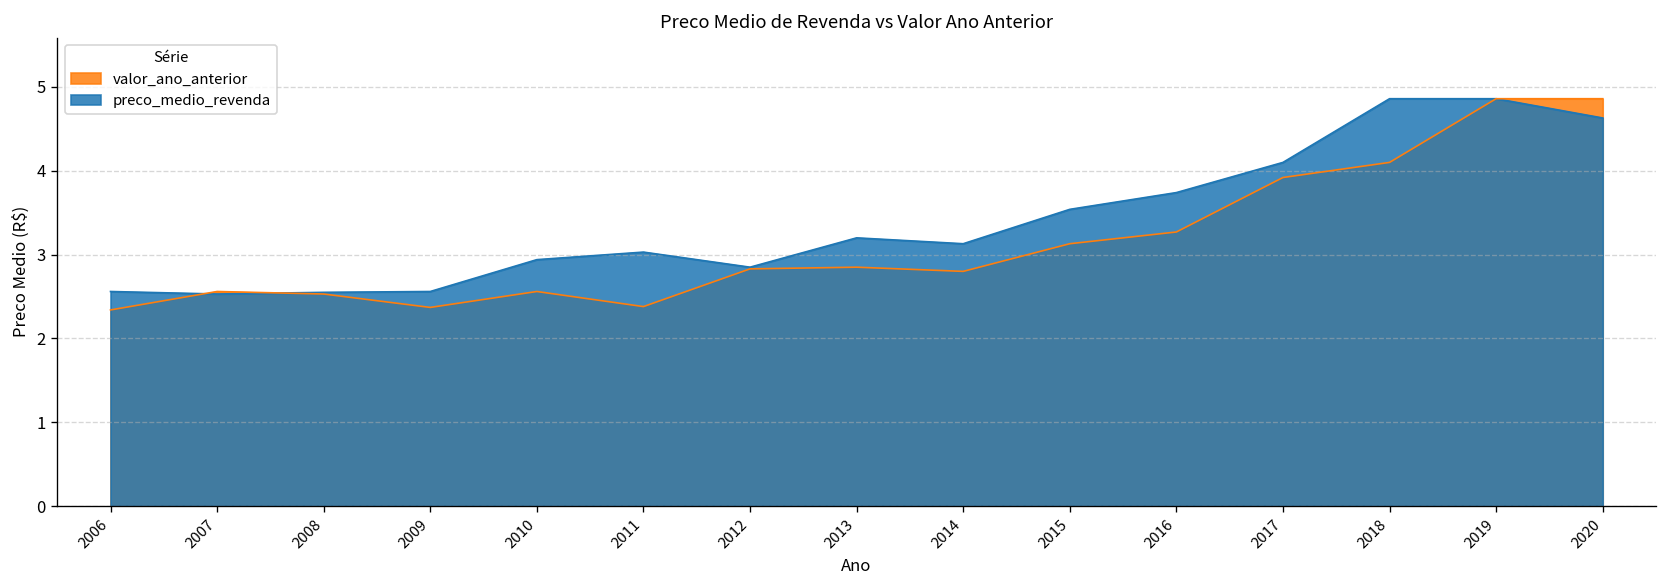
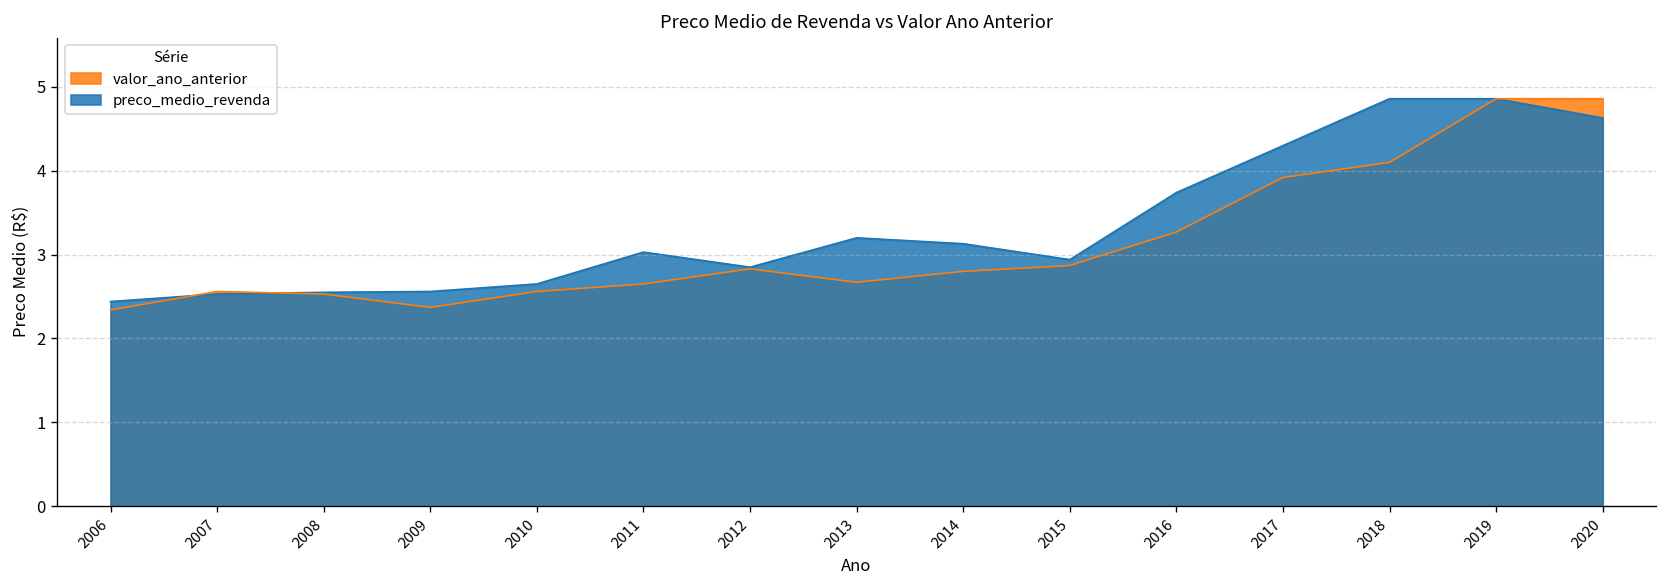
preco_medio_revenda, 2006: 2.6 -> 2.4
preco_medio_revenda, 2010: 2.9 -> 2.7
valor_ano_anterior, 2011: 2.4 -> 2.7
valor_ano_anterior, 2013: 2.9 -> 2.7
valor_ano_anterior, 2015: 3.1 -> 2.9
preco_medio_revenda, 2015: 3.5 -> 2.9
preco_medio_revenda, 2017: 4.1 -> 4.3
